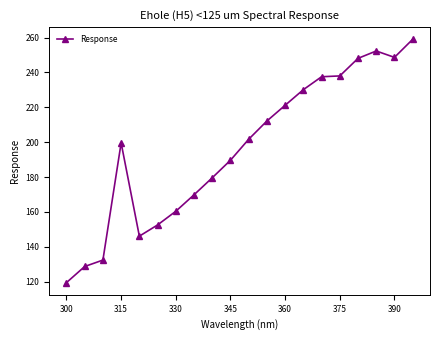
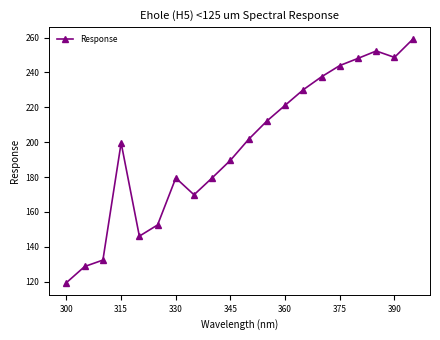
330: 160 -> 179
375: 238 -> 244
